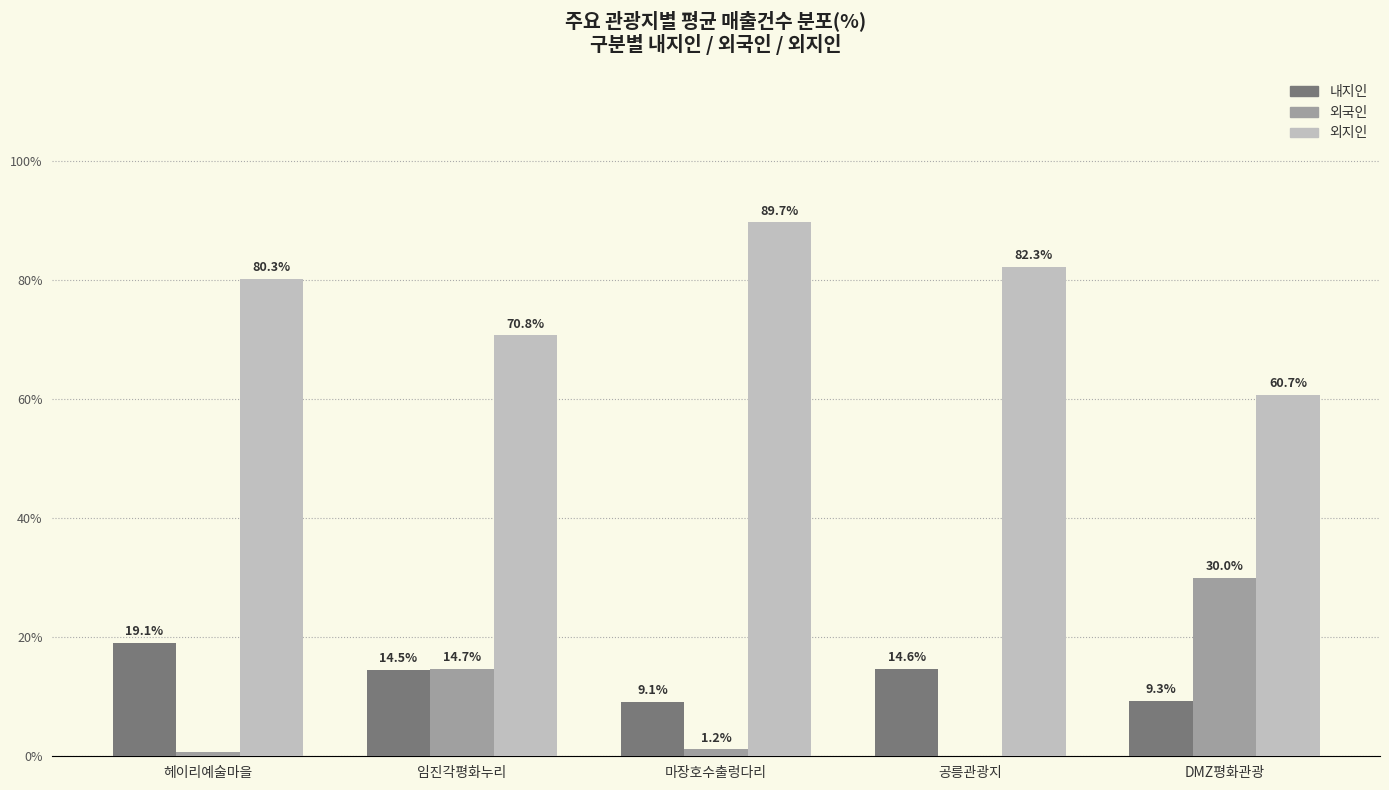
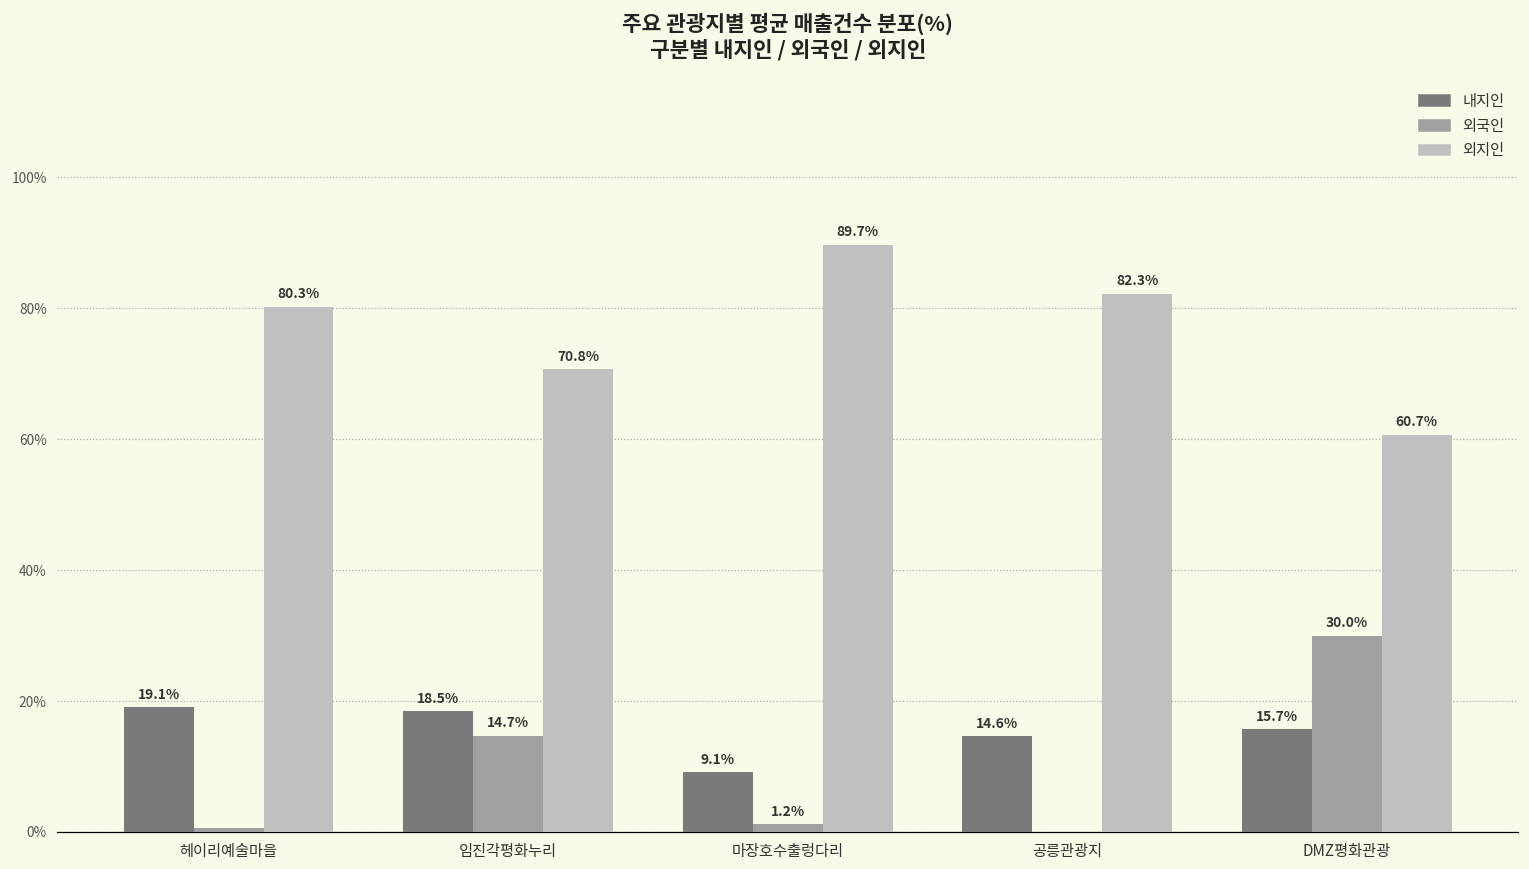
내지인, 임진각평화누리: 14.5% -> 18.5%
내지인, DMZ평화관광: 9.3% -> 15.7%
